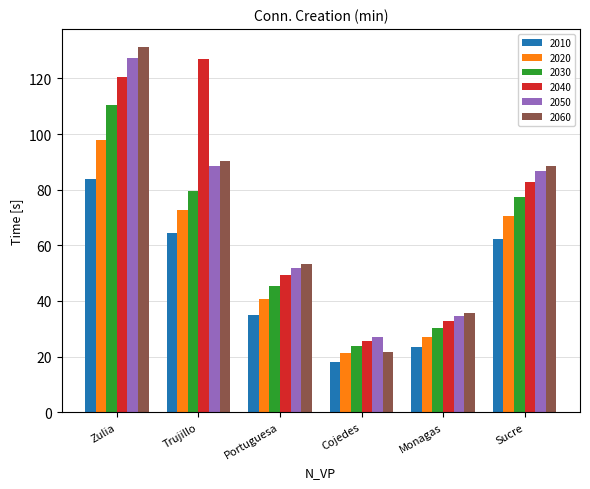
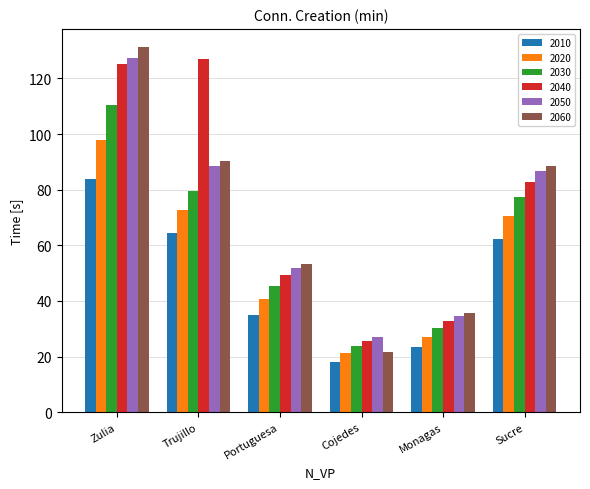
2040, Zulia: 120 -> 125
